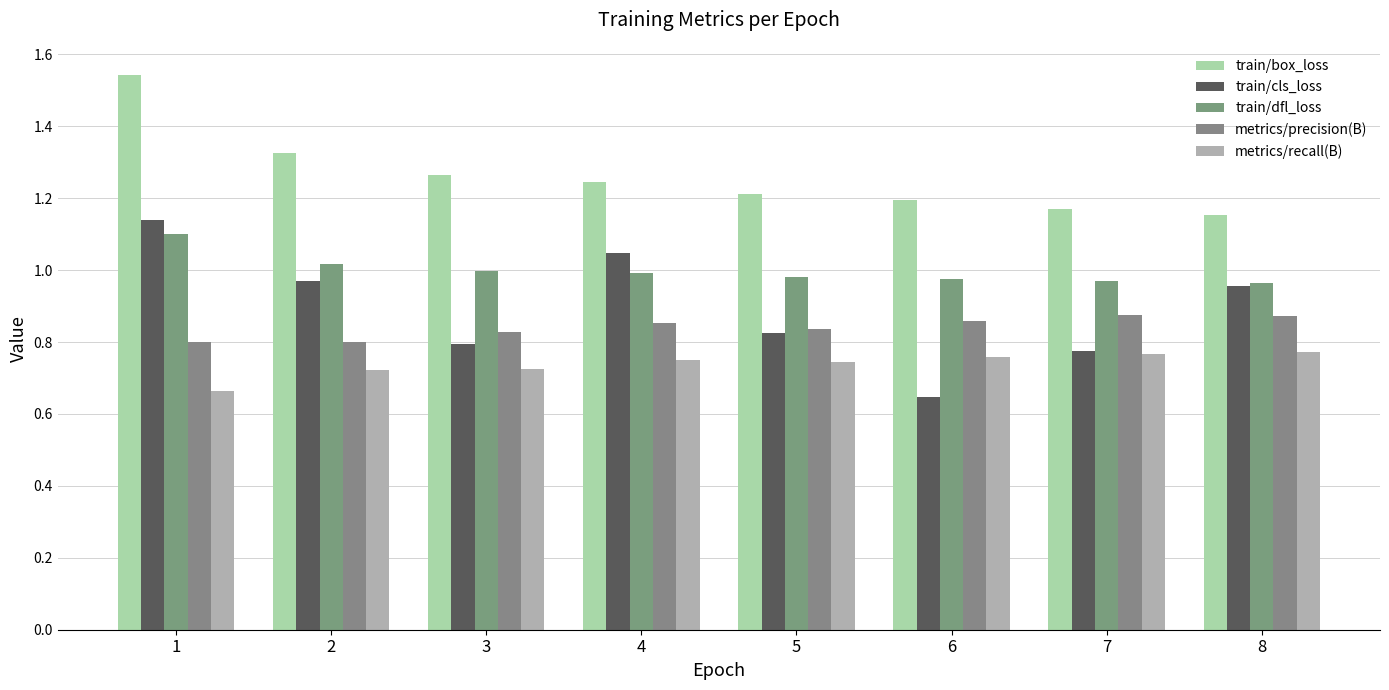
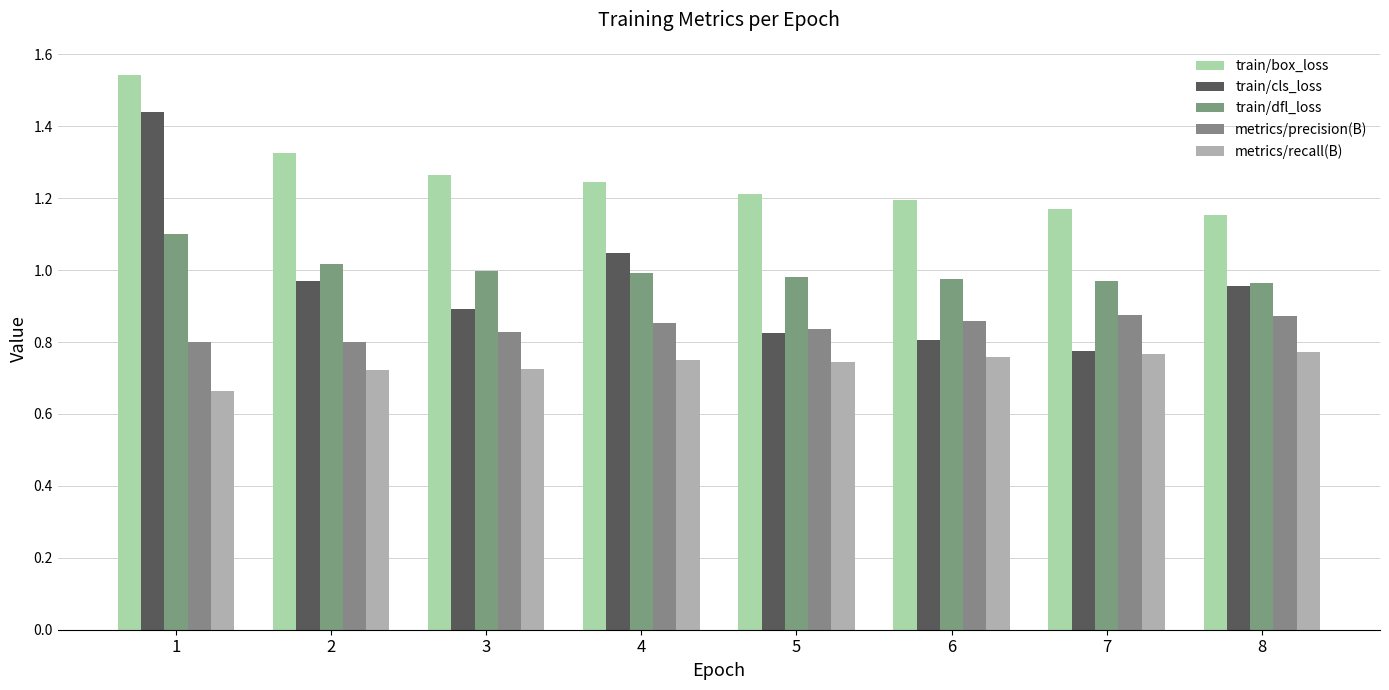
train/cls_loss, 1: 1.14 -> 1.44
train/cls_loss, 3: 0.80 -> 0.89
train/cls_loss, 6: 0.65 -> 0.80
